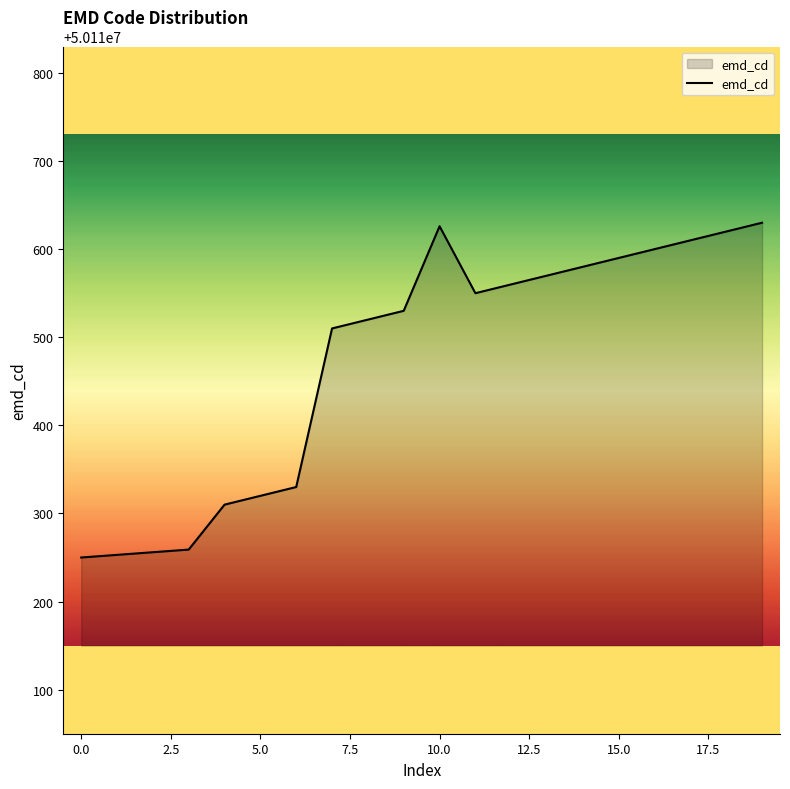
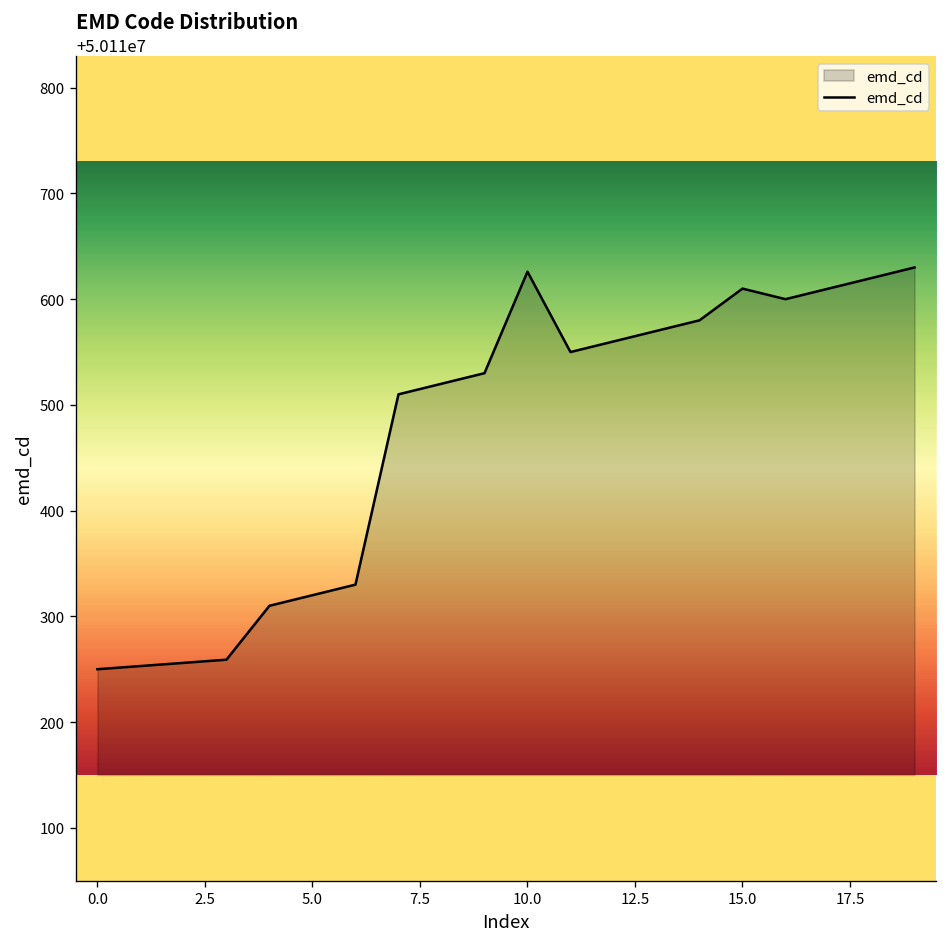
15.0: 50110590 -> 50110610
